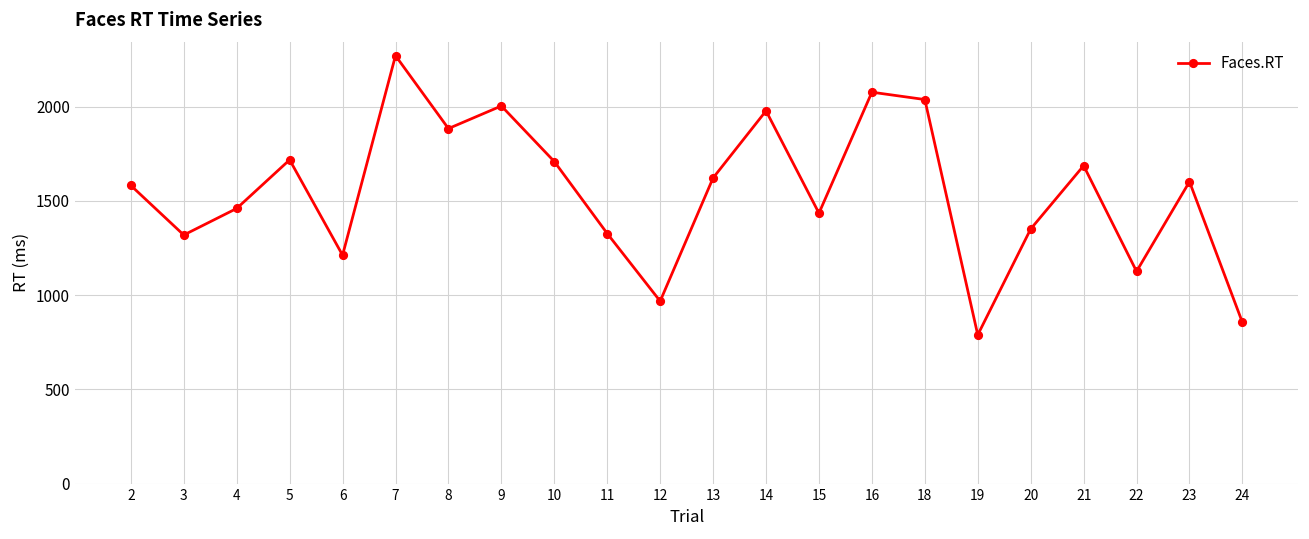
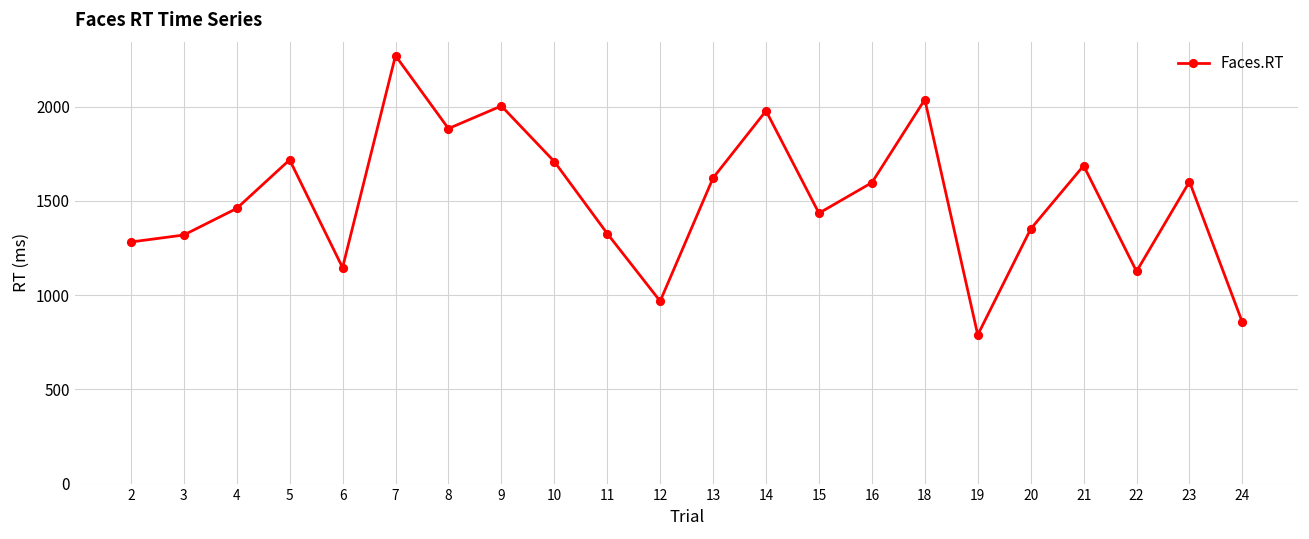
2: 1580 -> 1280
6: 1210 -> 1150
16: 2080 -> 1600
